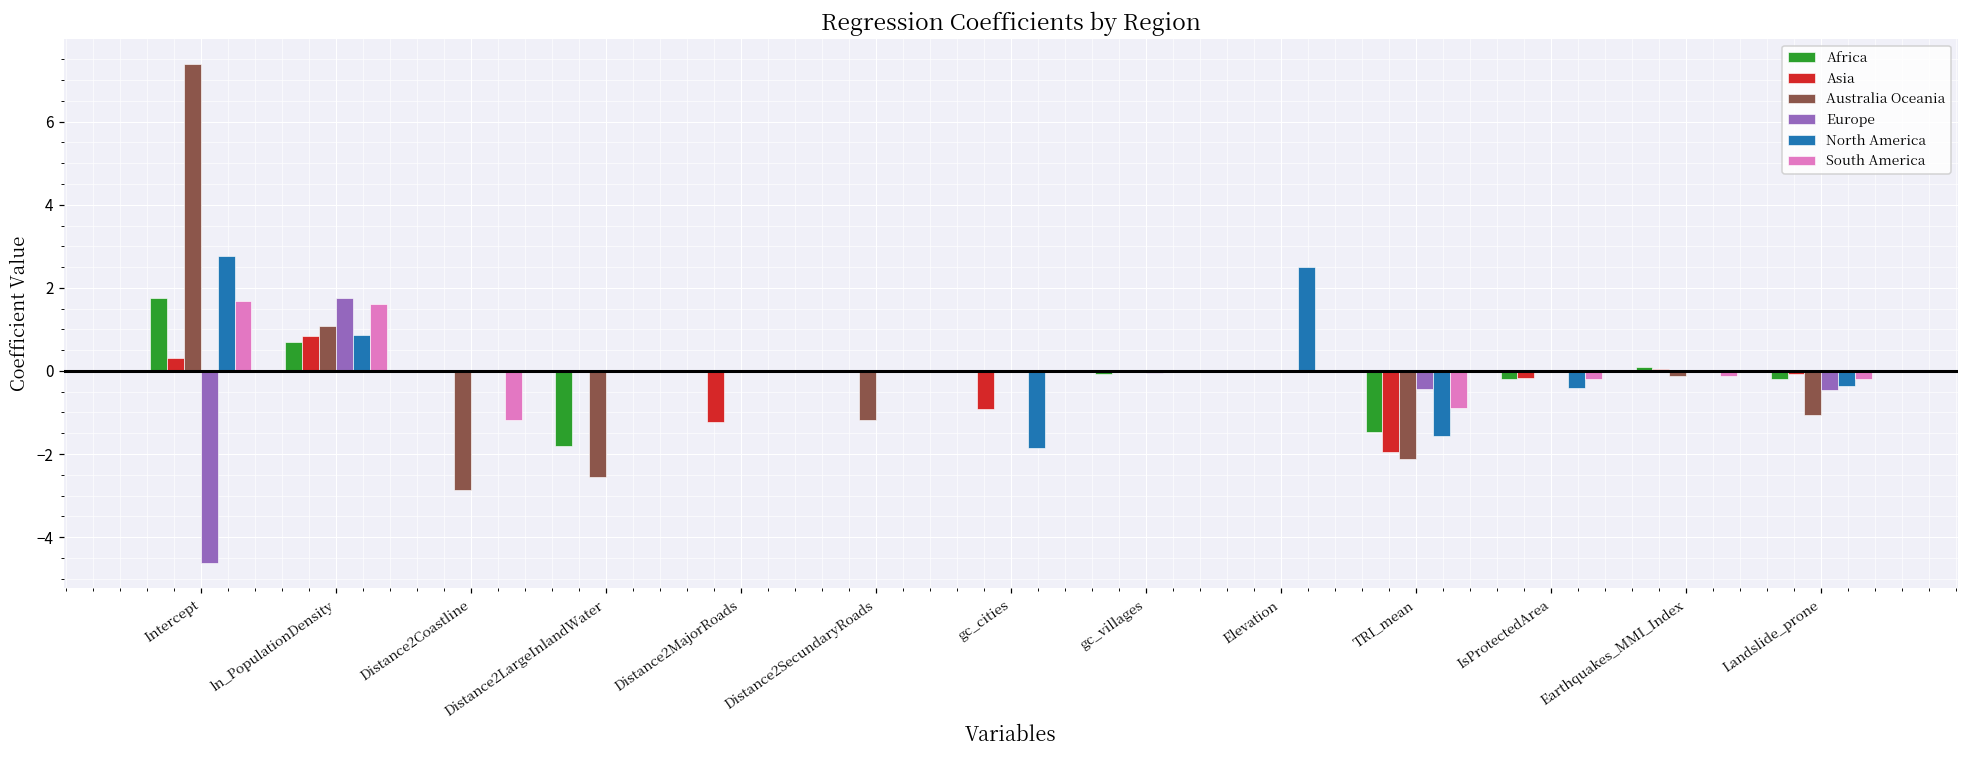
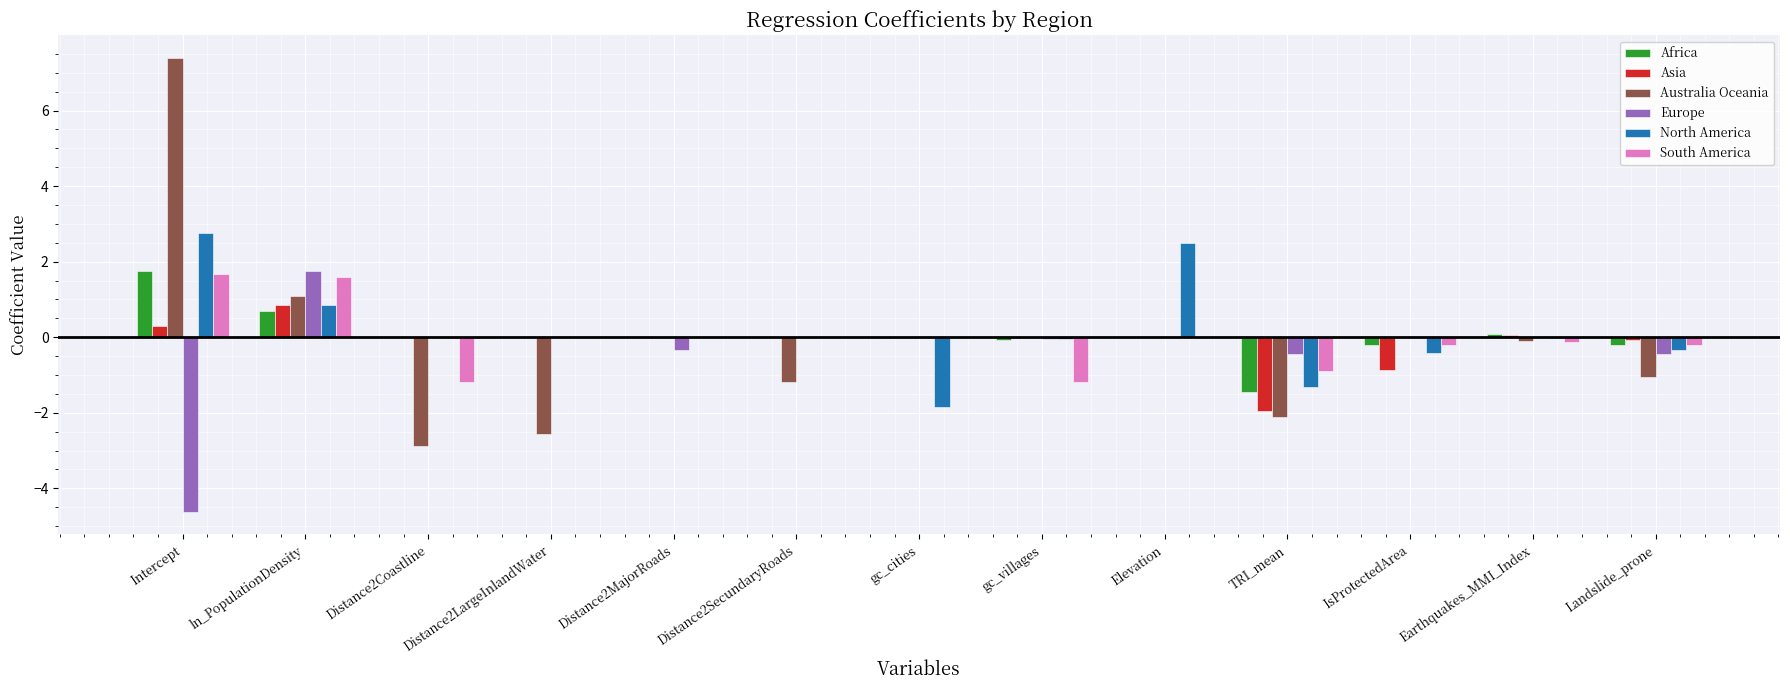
Africa, Distance2LargeInlandWater: -1.8 -> 0.0
Asia, Distance2MajorRoads: -1.2 -> 0.0
Europe, Distance2MajorRoads: 0.0 -> -0.3
Asia, gc_cities: -0.9 -> 0.0
South America, gc_villages: 0.0 -> -1.2
North America, TRI_mean: -1.6 -> -1.3
Asia, IsProtectedArea: -0.2 -> -0.9
